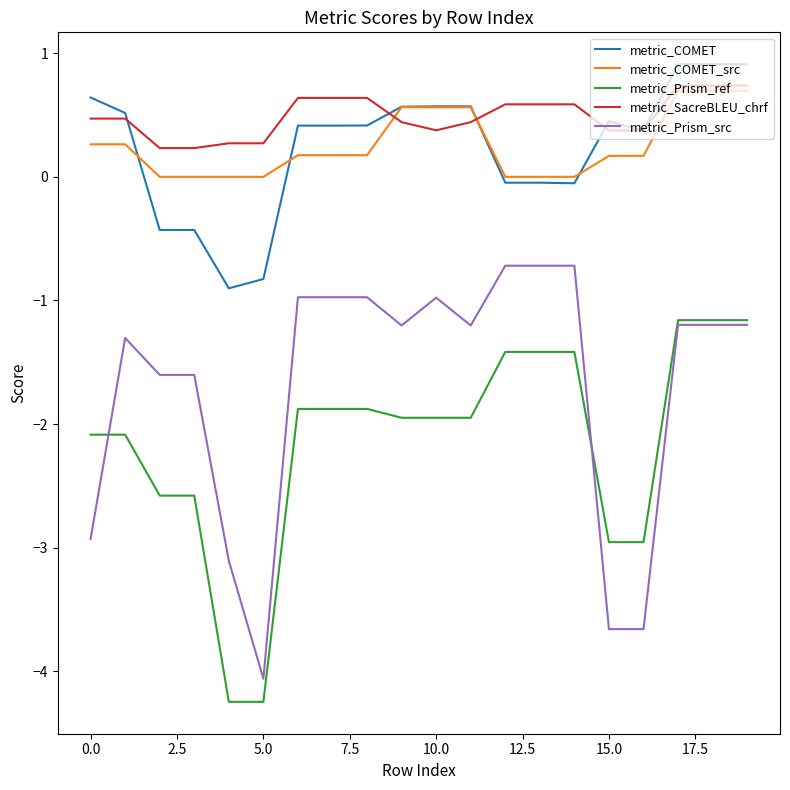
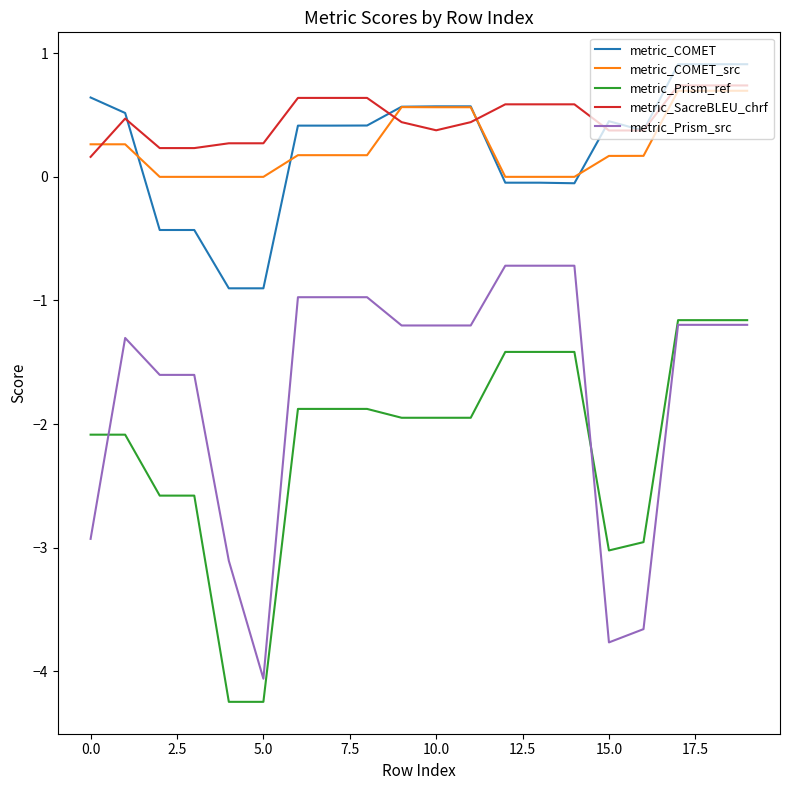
metric_SacreBLEU_chrf, 0.0: 0.47 -> 0.16
metric_COMET, 5.0: -0.83 -> -0.90
metric_Prism_src, 10.0: -0.98 -> -1.20
metric_Prism_ref, 15.0: -2.96 -> -3.02
metric_Prism_src, 15.0: -3.66 -> -3.77
